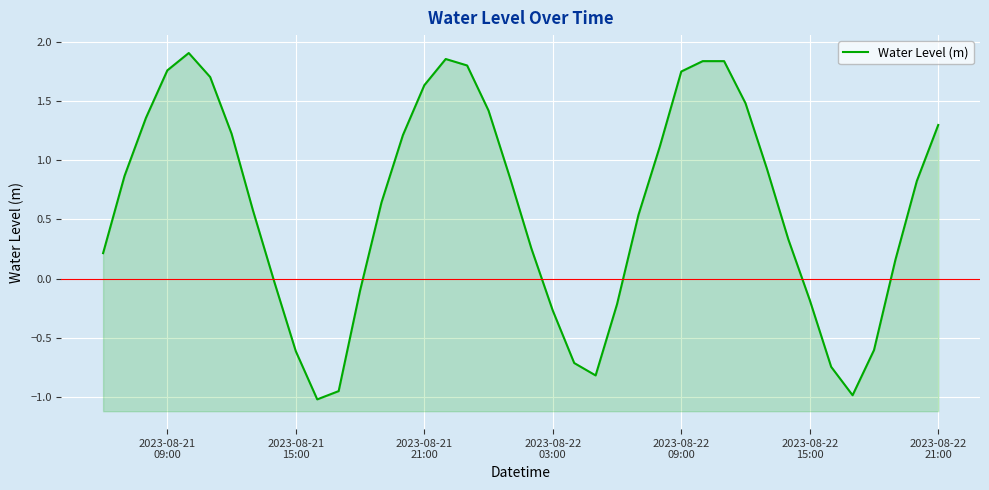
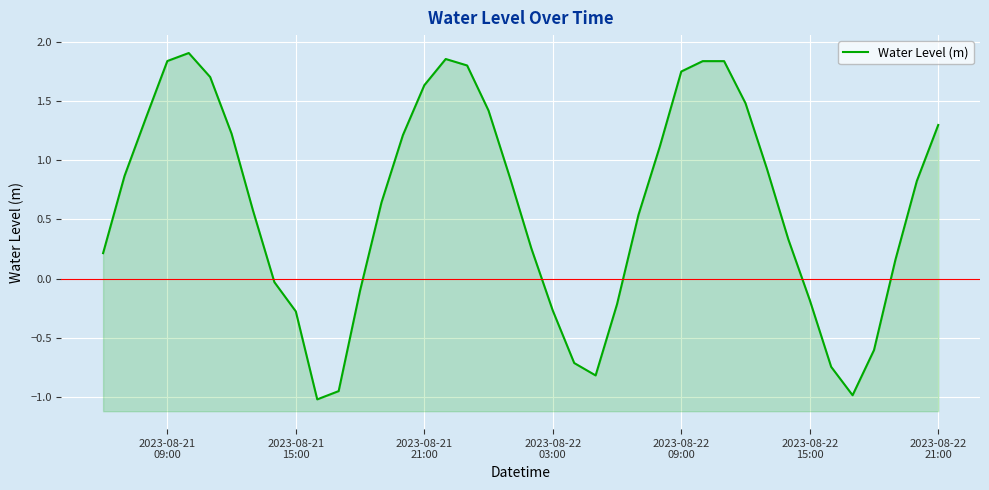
2023-08-21 09:00: 1.76 -> 1.84
2023-08-21 15:00: -0.61 -> -0.28
